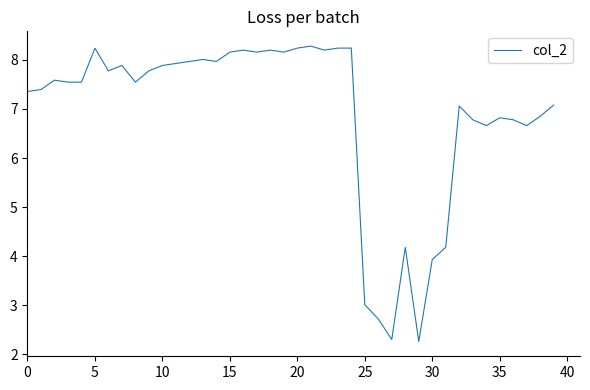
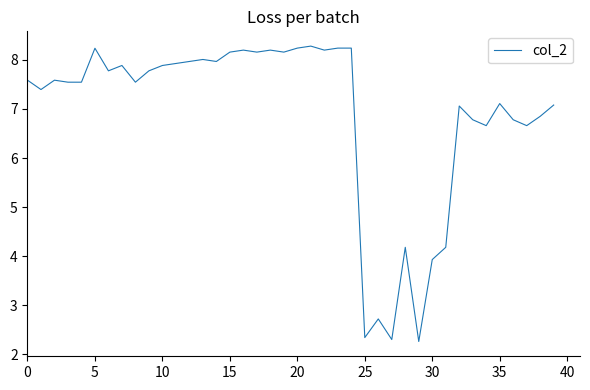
0: 7.4 -> 7.6
25: 3.0 -> 2.3
35: 6.8 -> 7.1
